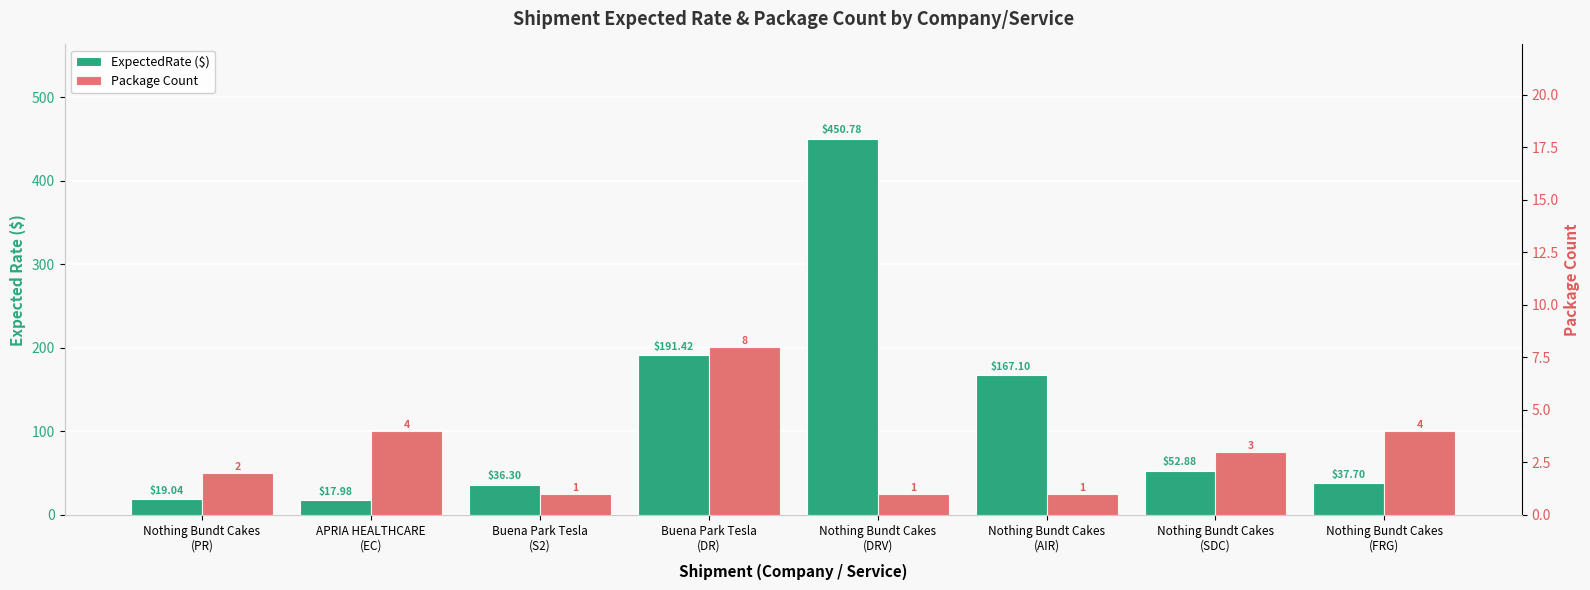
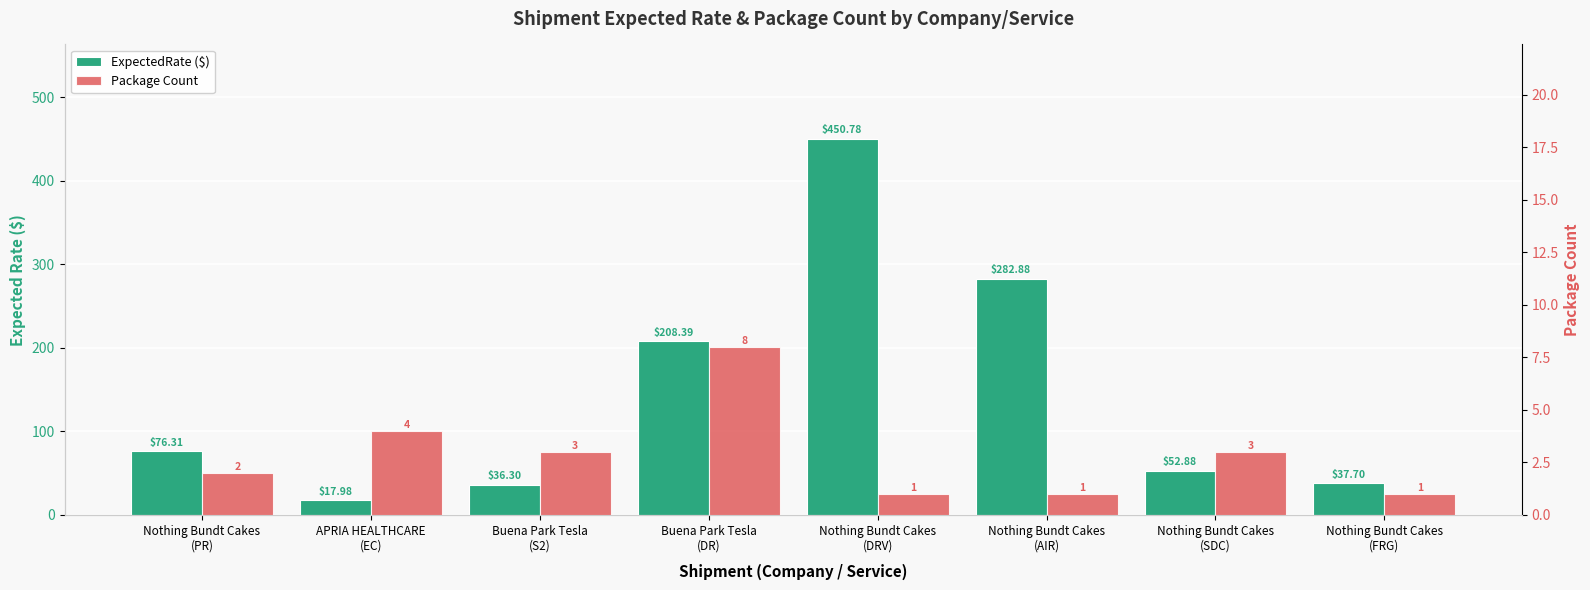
ExpectedRate ($), Nothing Bundt Cakes (PR): $19.04 -> $76.31
ExpectedRate ($), Buena Park Tesla (DR): $191.42 -> $208.39
ExpectedRate ($), Nothing Bundt Cakes (AIR): $167.10 -> $282.88
Package Count, Buena Park Tesla (S2): 1 -> 3
Package Count, Nothing Bundt Cakes (FRG): 4 -> 1
